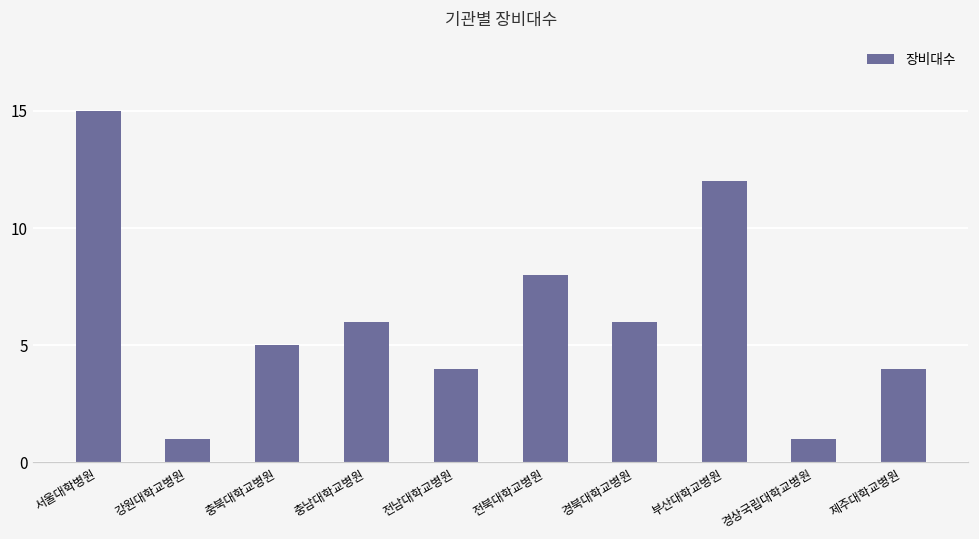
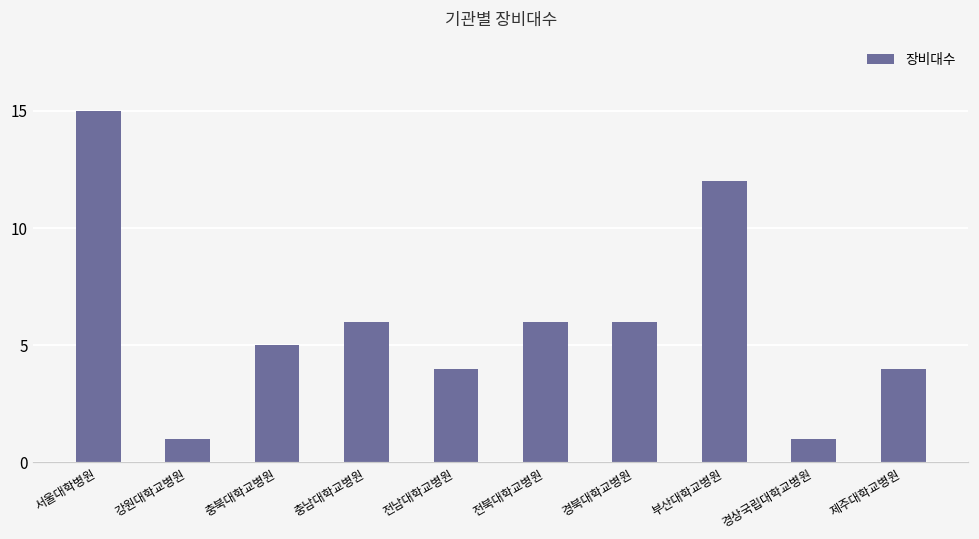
전북대학교병원: 8 -> 6
